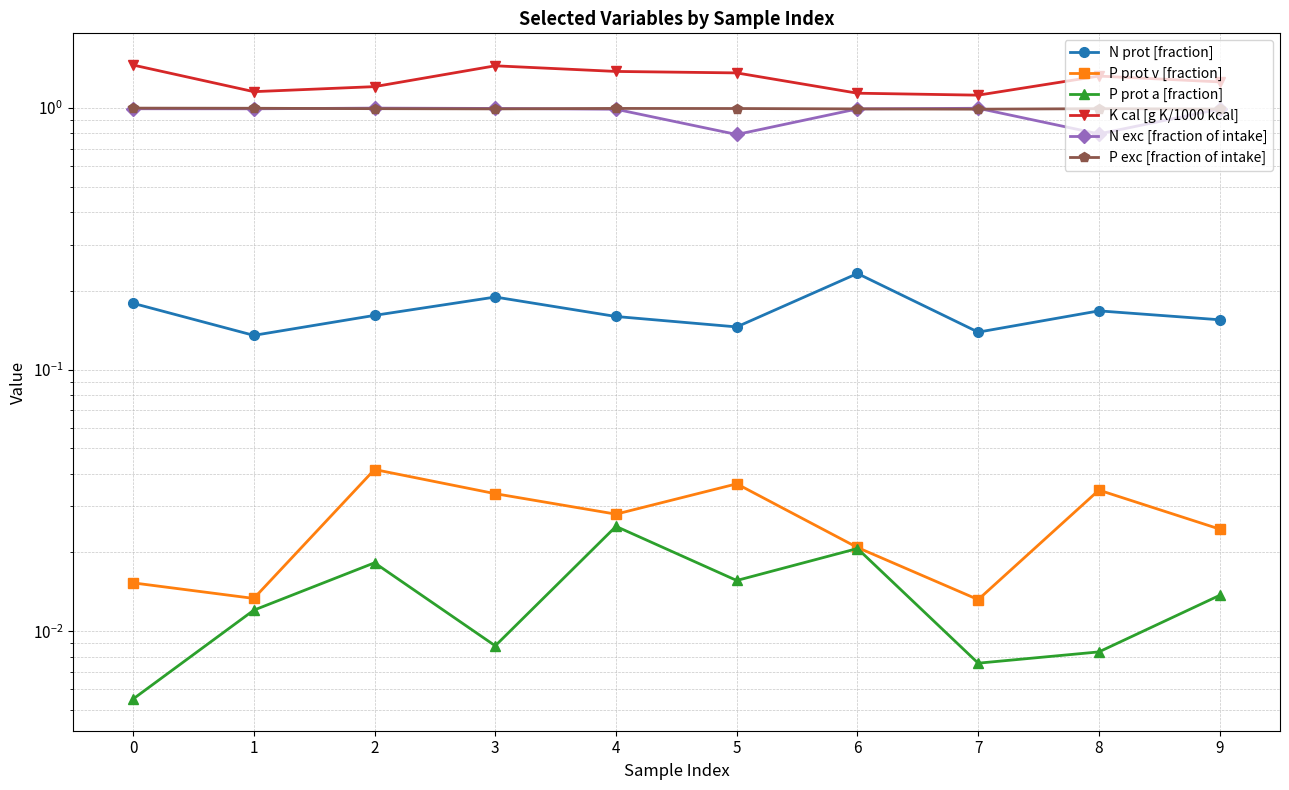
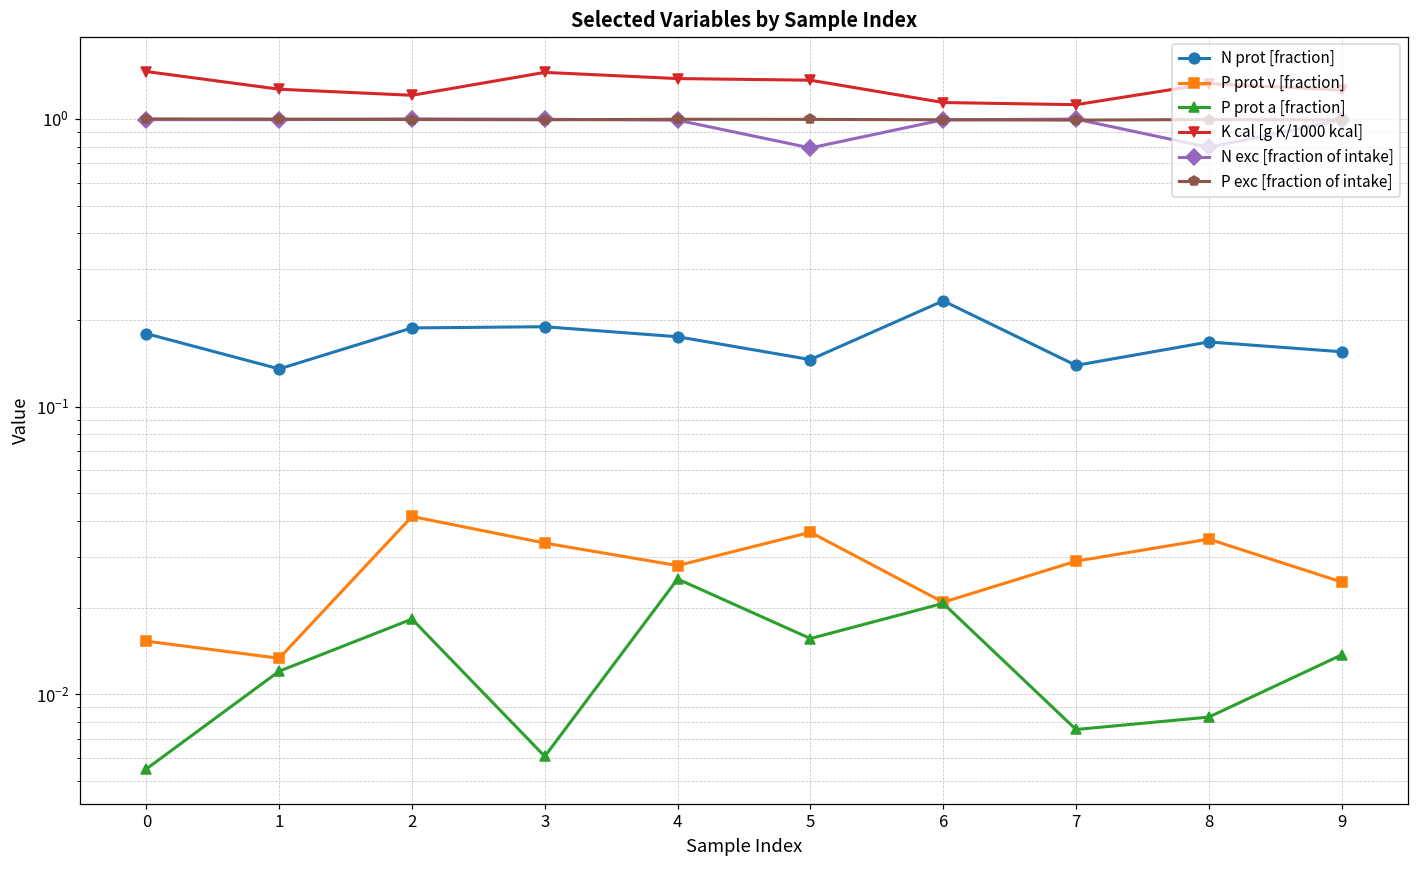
K cal [g K/1000 kcal], 1: 1.2 -> 1.3
N prot [fraction], 2: 0.16 -> 0.19
P prot a [fraction], 3: 0.0088 -> 0.0061
N prot [fraction], 4: 0.16 -> 0.17
P prot v [fraction], 7: 0.013 -> 0.029
